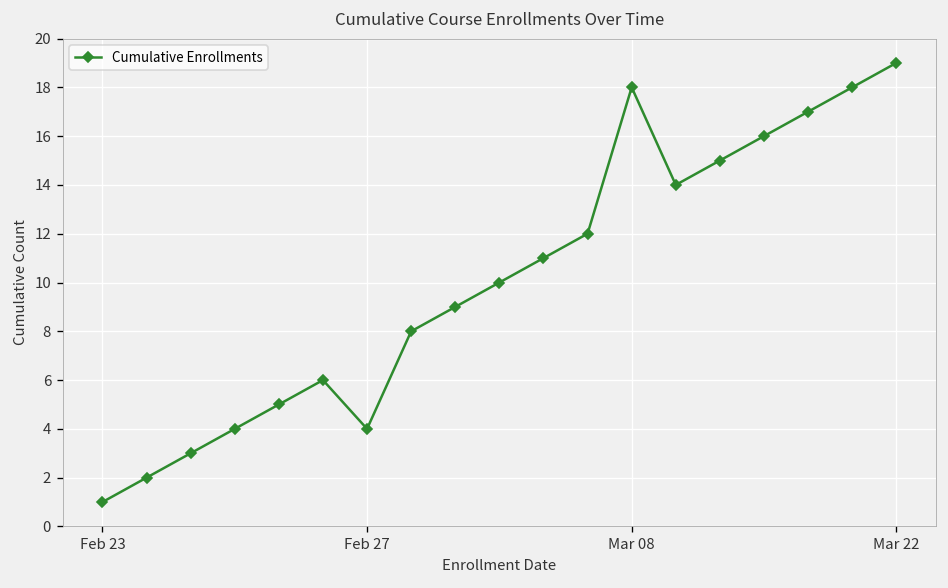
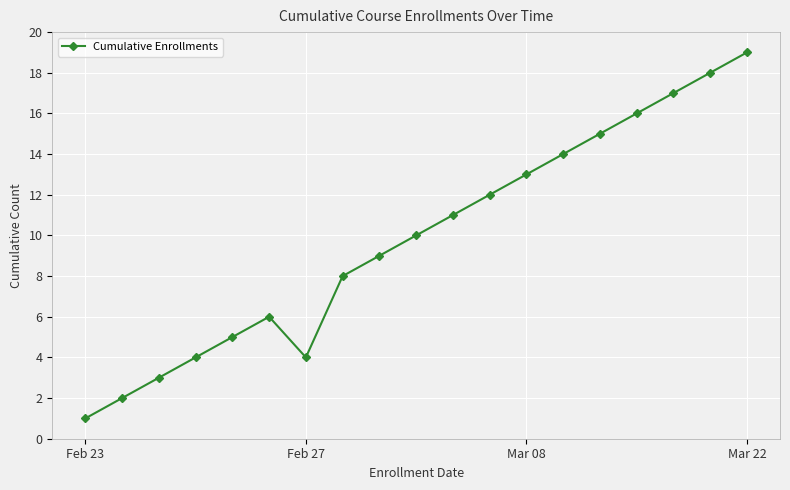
Mar 08: 18 -> 13
